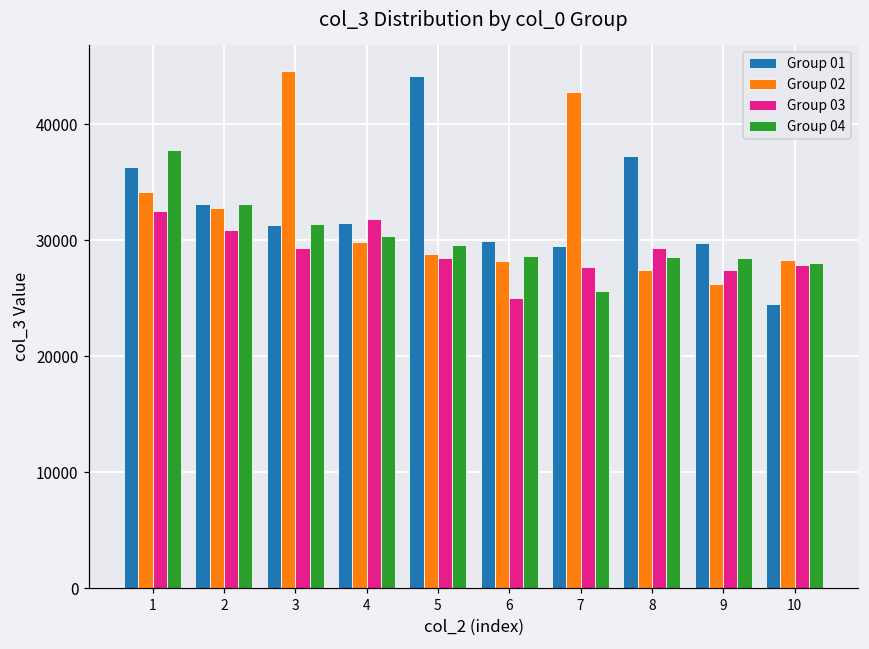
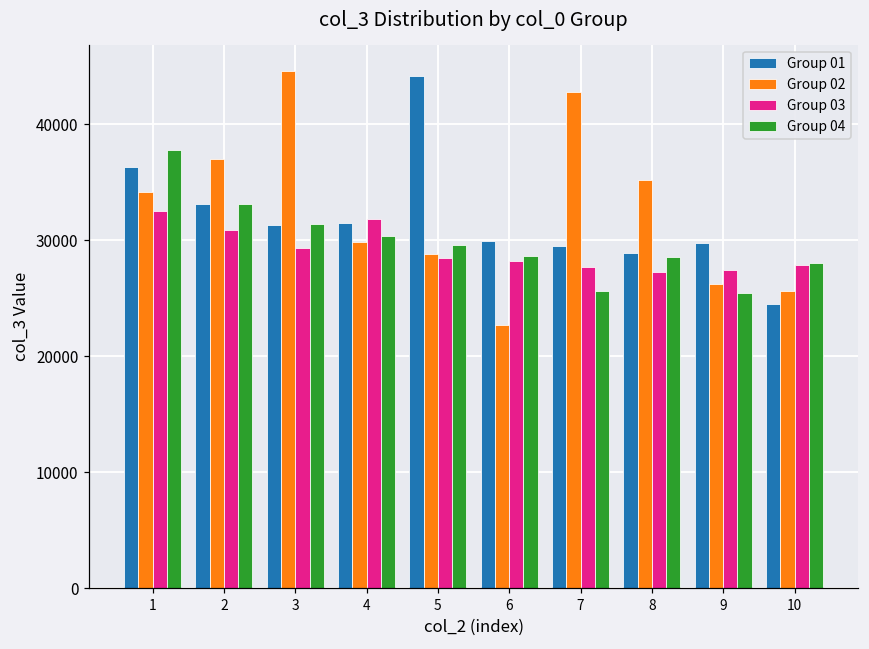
Group 02, 2: 32800 -> 37000
Group 02, 6: 28200 -> 22700
Group 03, 6: 25000 -> 28200
Group 01, 8: 37300 -> 28900
Group 02, 8: 27400 -> 35200
Group 03, 8: 29300 -> 27200
Group 04, 9: 28500 -> 25500
Group 02, 10: 28300 -> 25600
